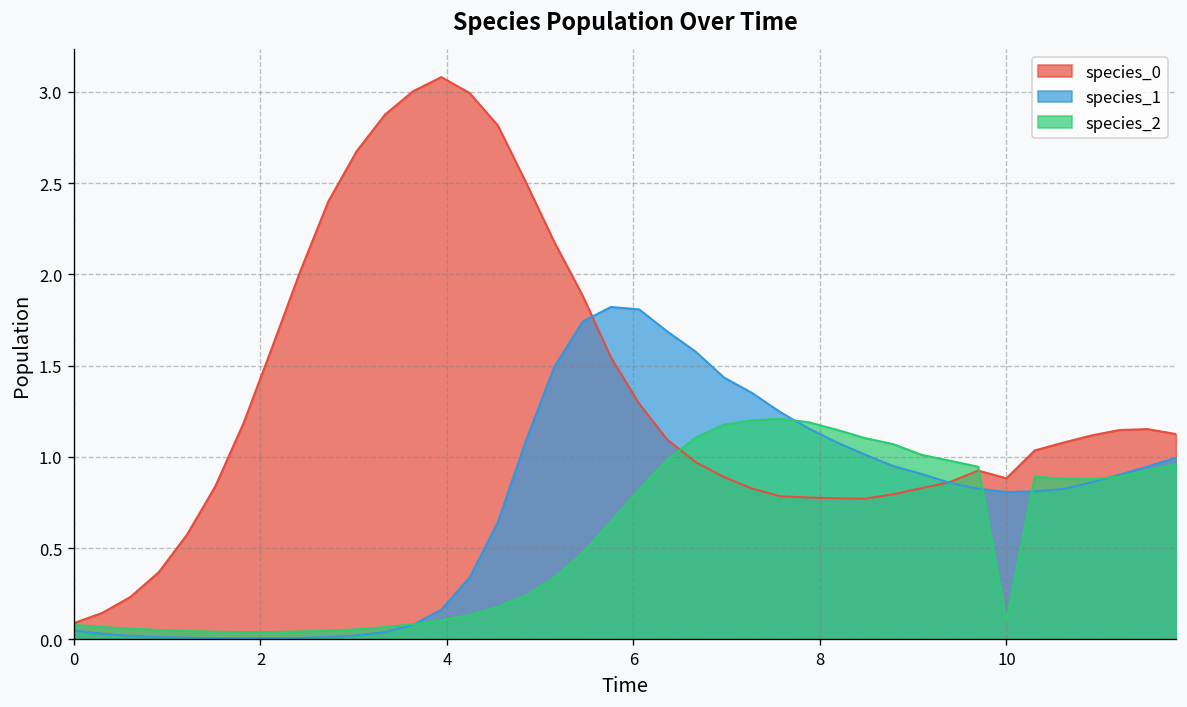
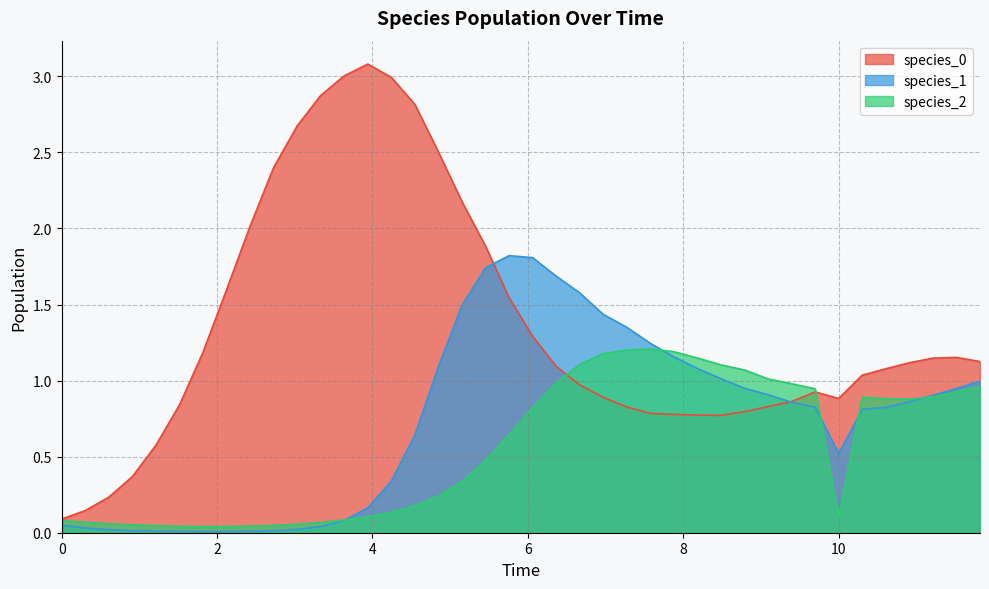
species_1, 10: 0.81 -> 0.52
